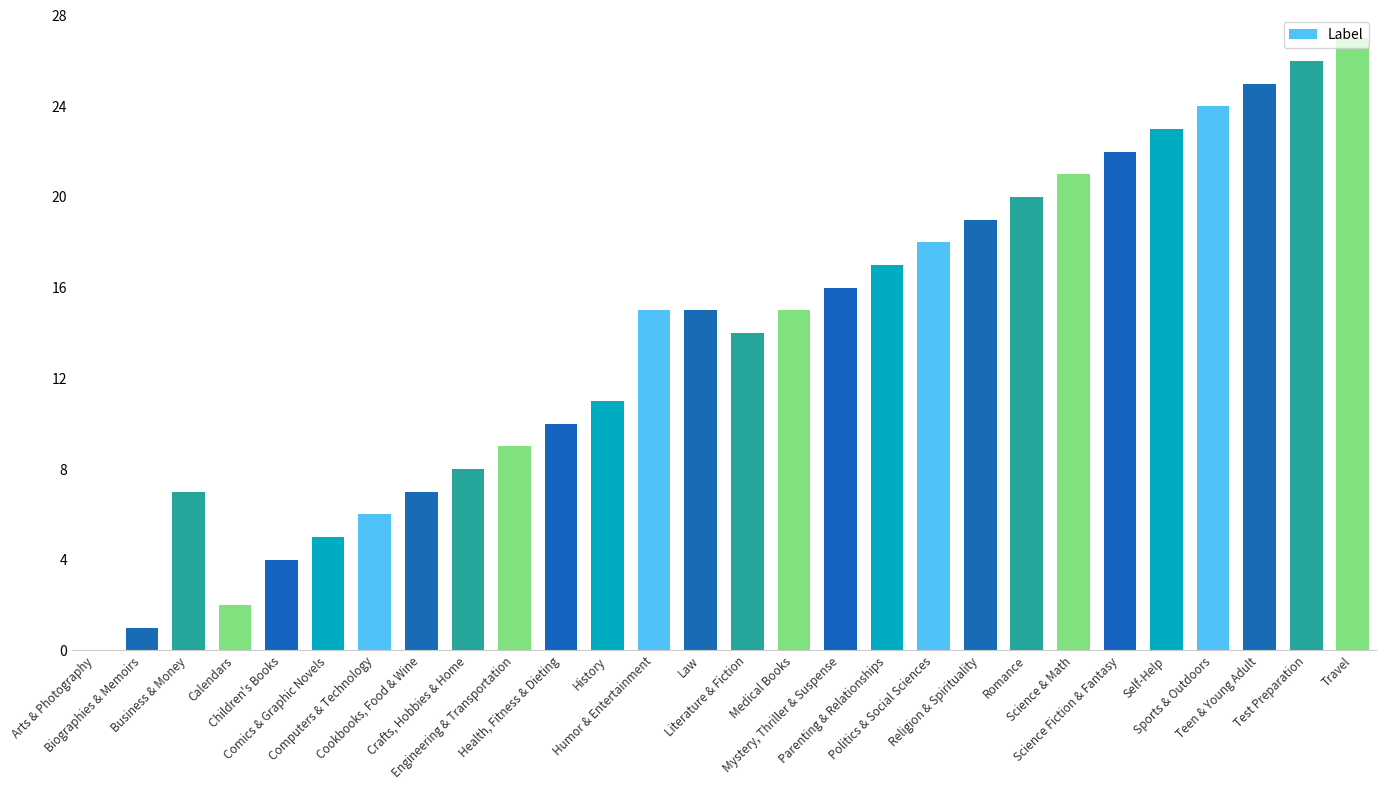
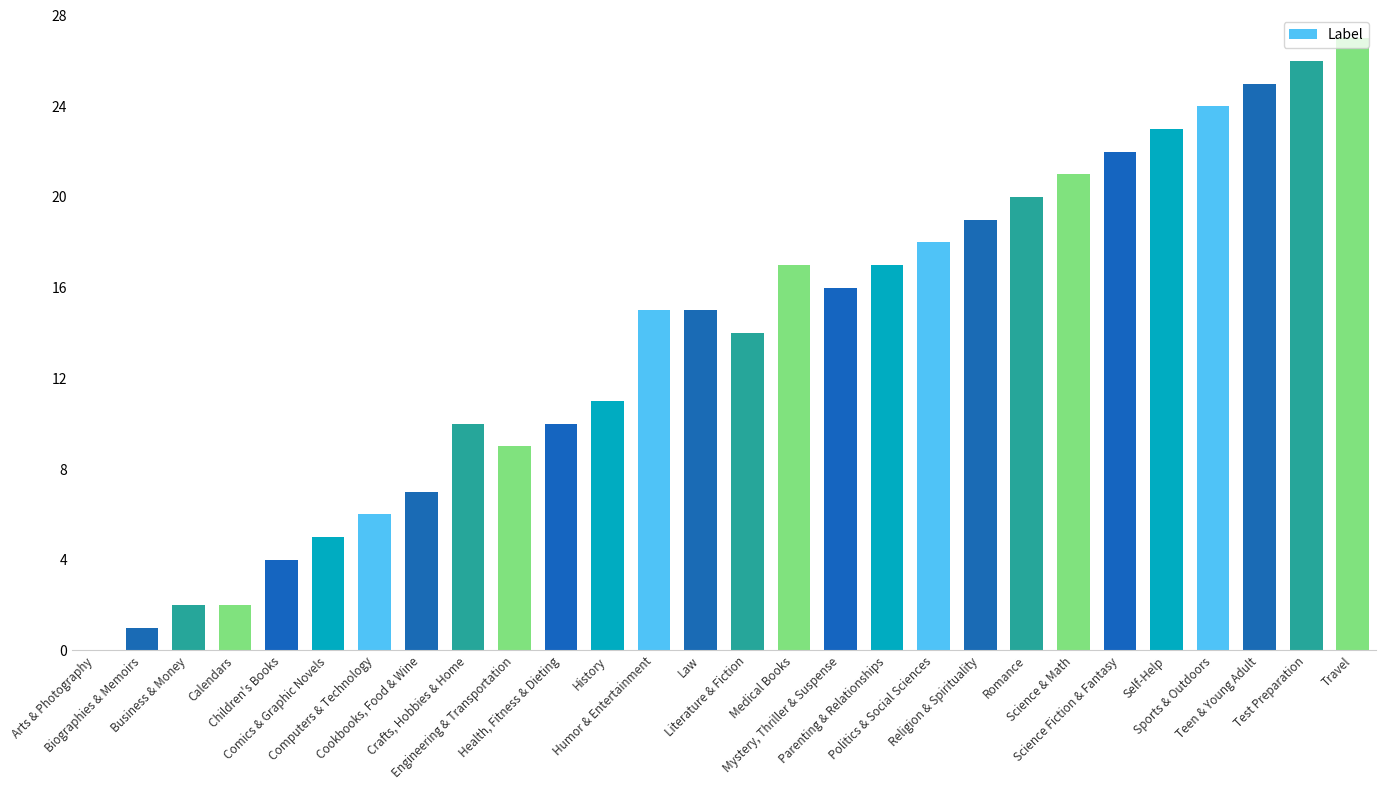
Business & Money: 7 -> 2
Crafts, Hobbies & Home: 8 -> 10
Medical Books: 15 -> 17
